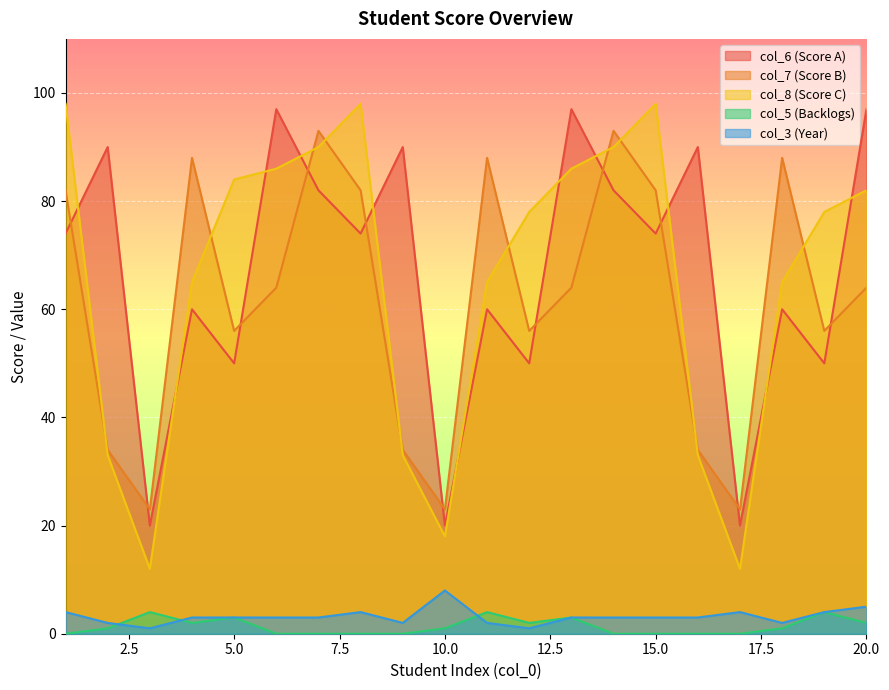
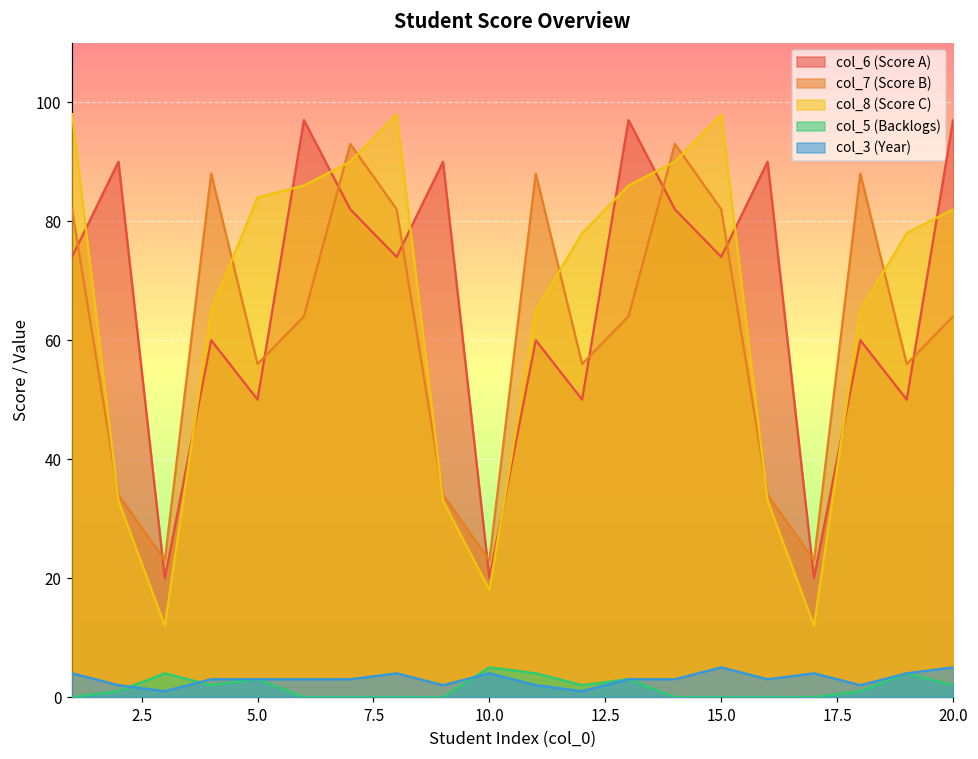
col_5 (Backlogs), 10.0: 1 -> 5
col_3 (Year), 10.0: 8 -> 4
col_3 (Year), 15.0: 3 -> 5
